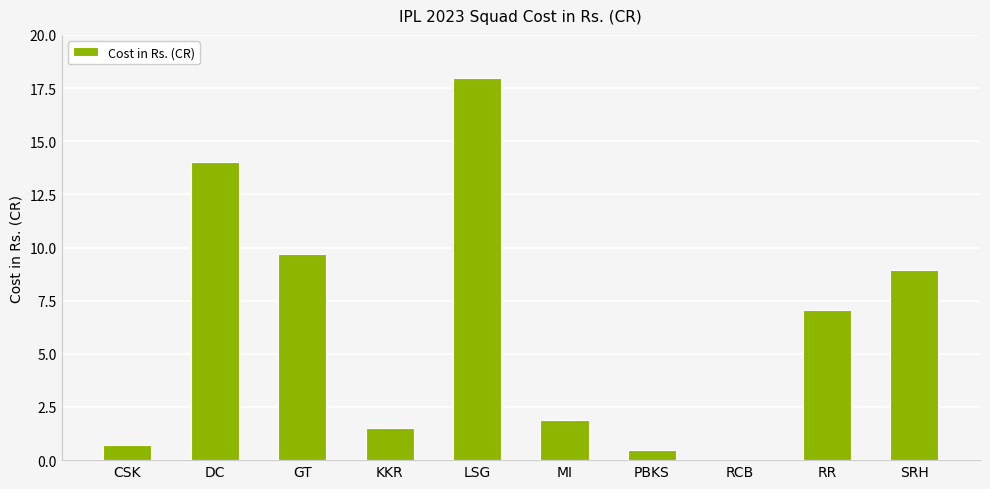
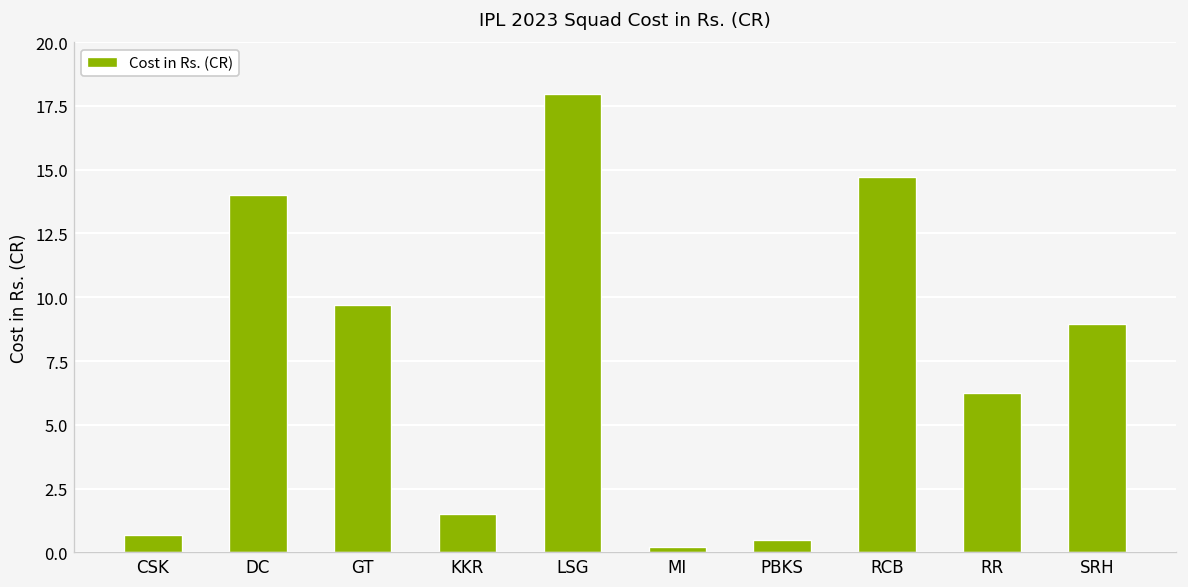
MI: 1.9 -> 0.2
RCB: 0.0 -> 14.7
RR: 7.1 -> 6.3
